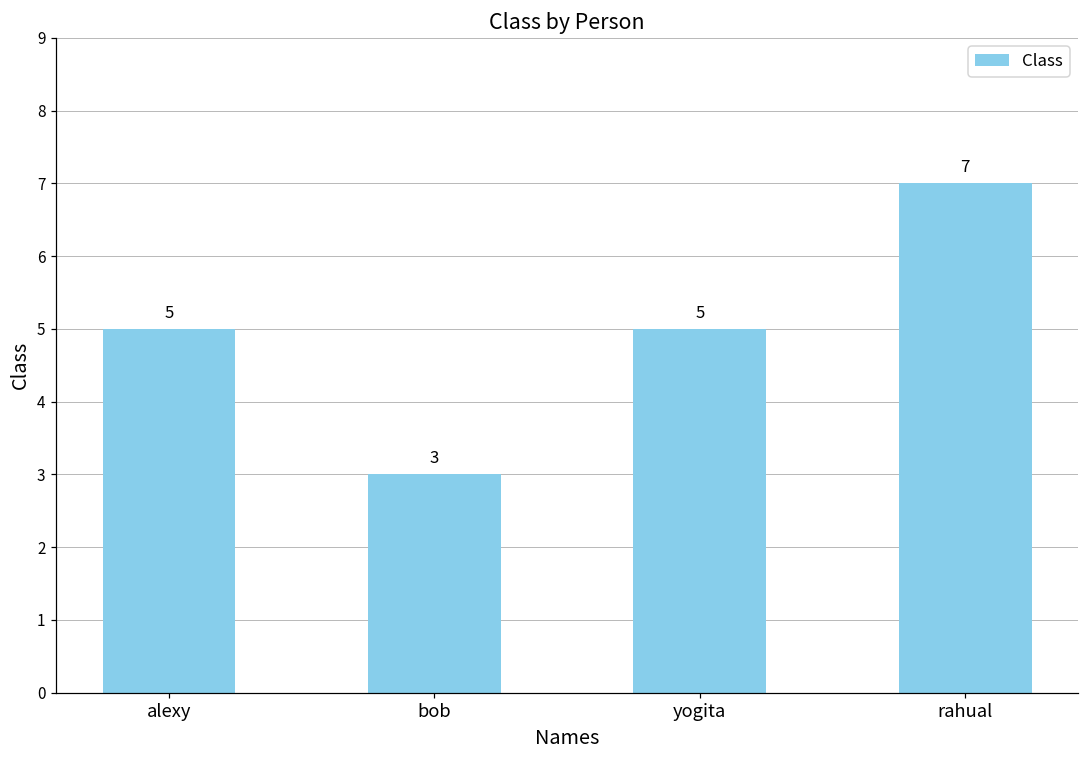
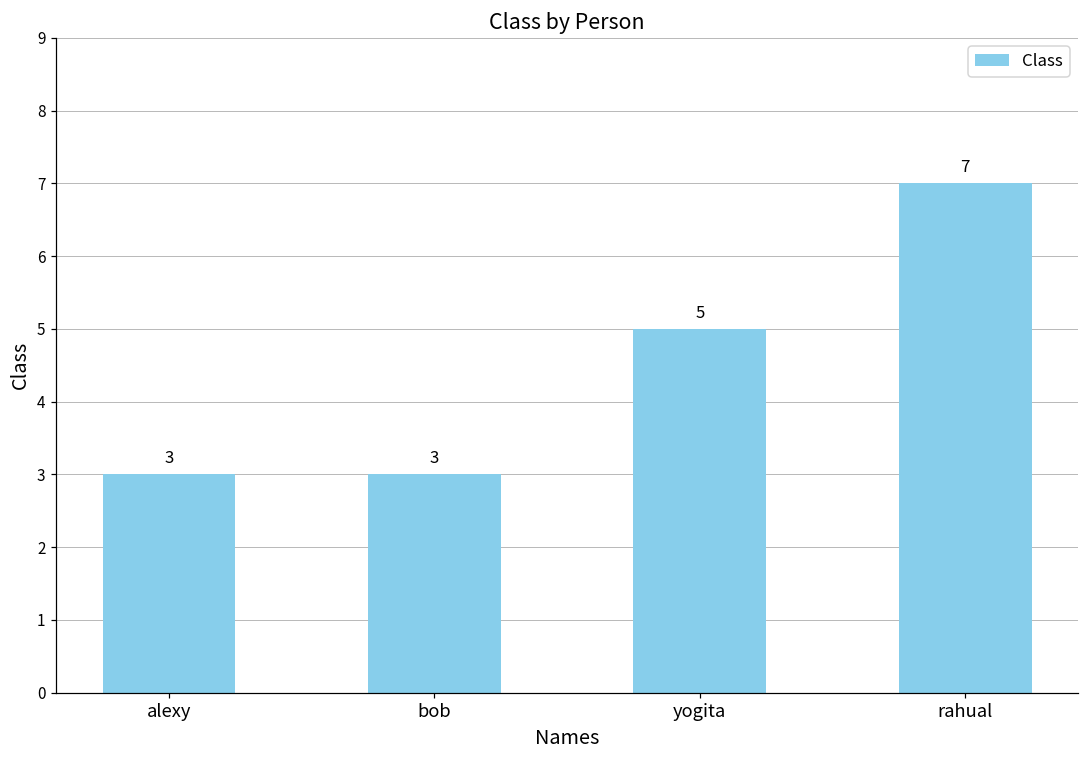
alexy: 5 -> 3
